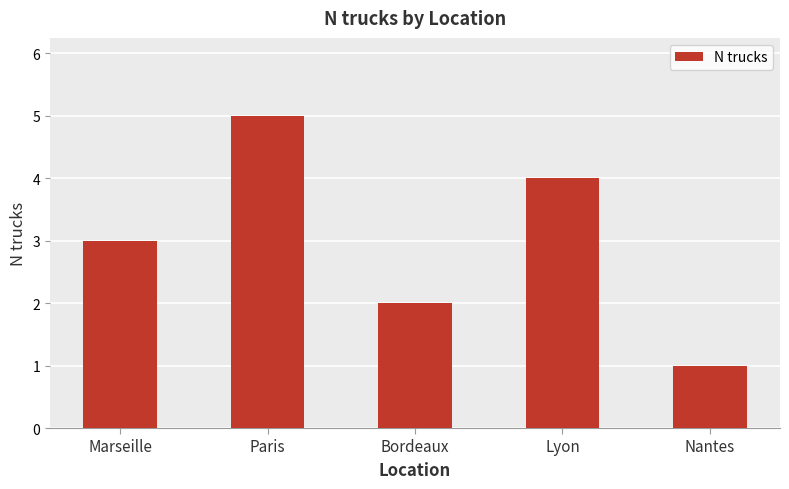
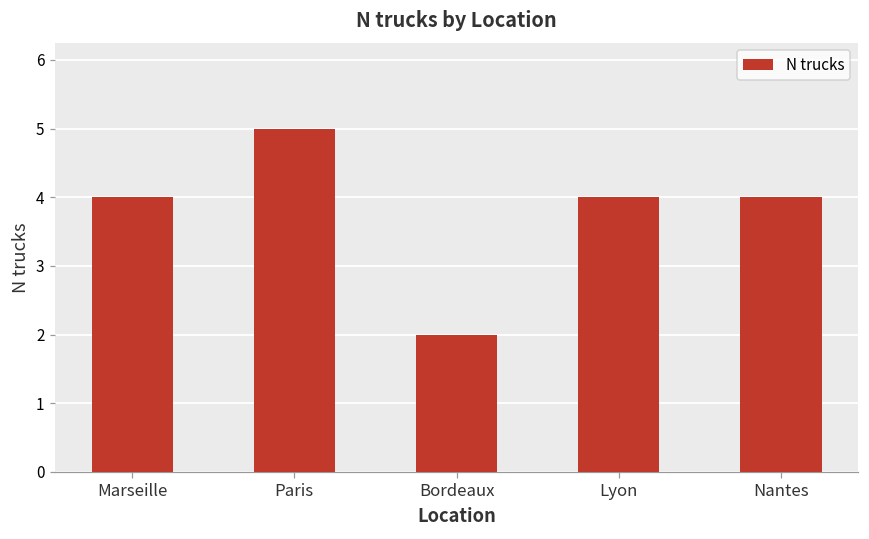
Marseille: 3 -> 4
Nantes: 1 -> 4
